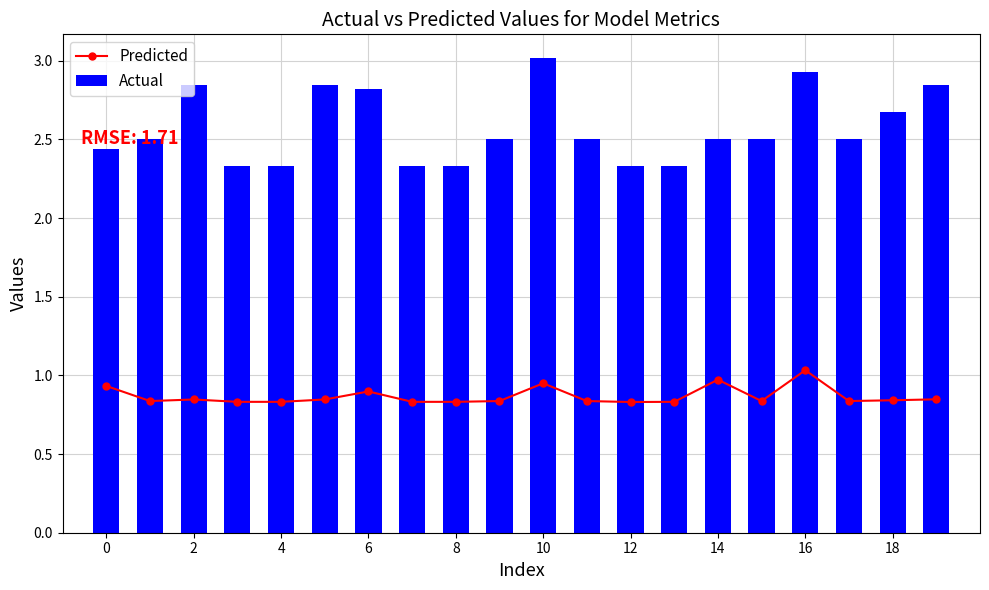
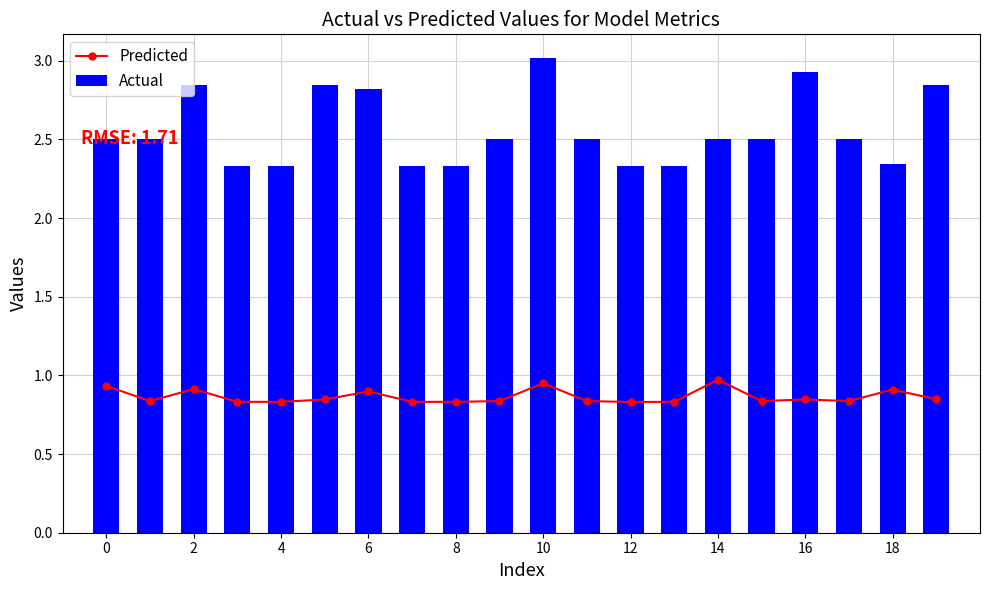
Actual, 0: 2.44 -> 2.50
Predicted, 2: 0.85 -> 0.91
Predicted, 16: 1.03 -> 0.85
Predicted, 18: 0.84 -> 0.91
Actual, 18: 2.67 -> 2.35
